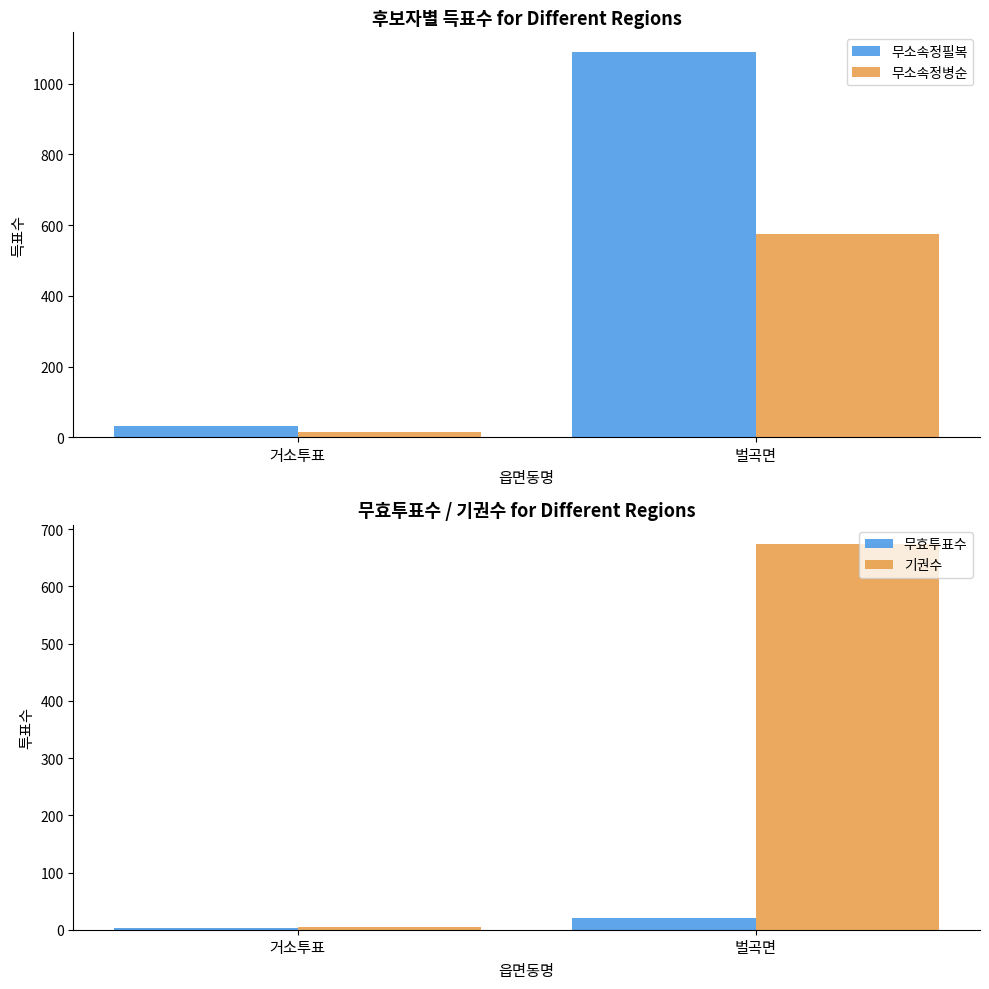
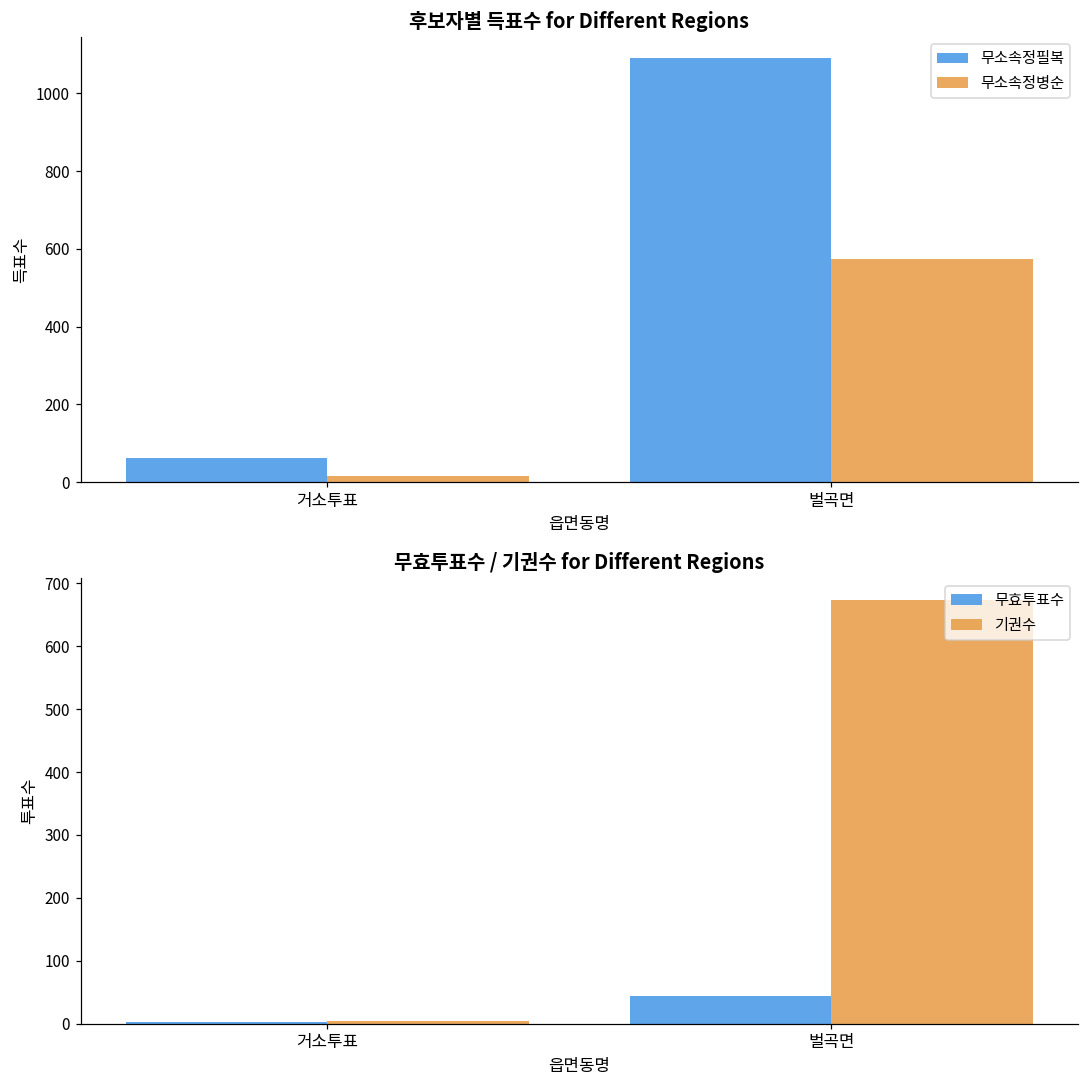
후보자별 득표수 for Different Regions, 무소속정필복, 거소투표: 30 -> 60
무효투표수 / 기권수 for Different Regions, 무효투표수, 벌곡면: 20 -> 40
